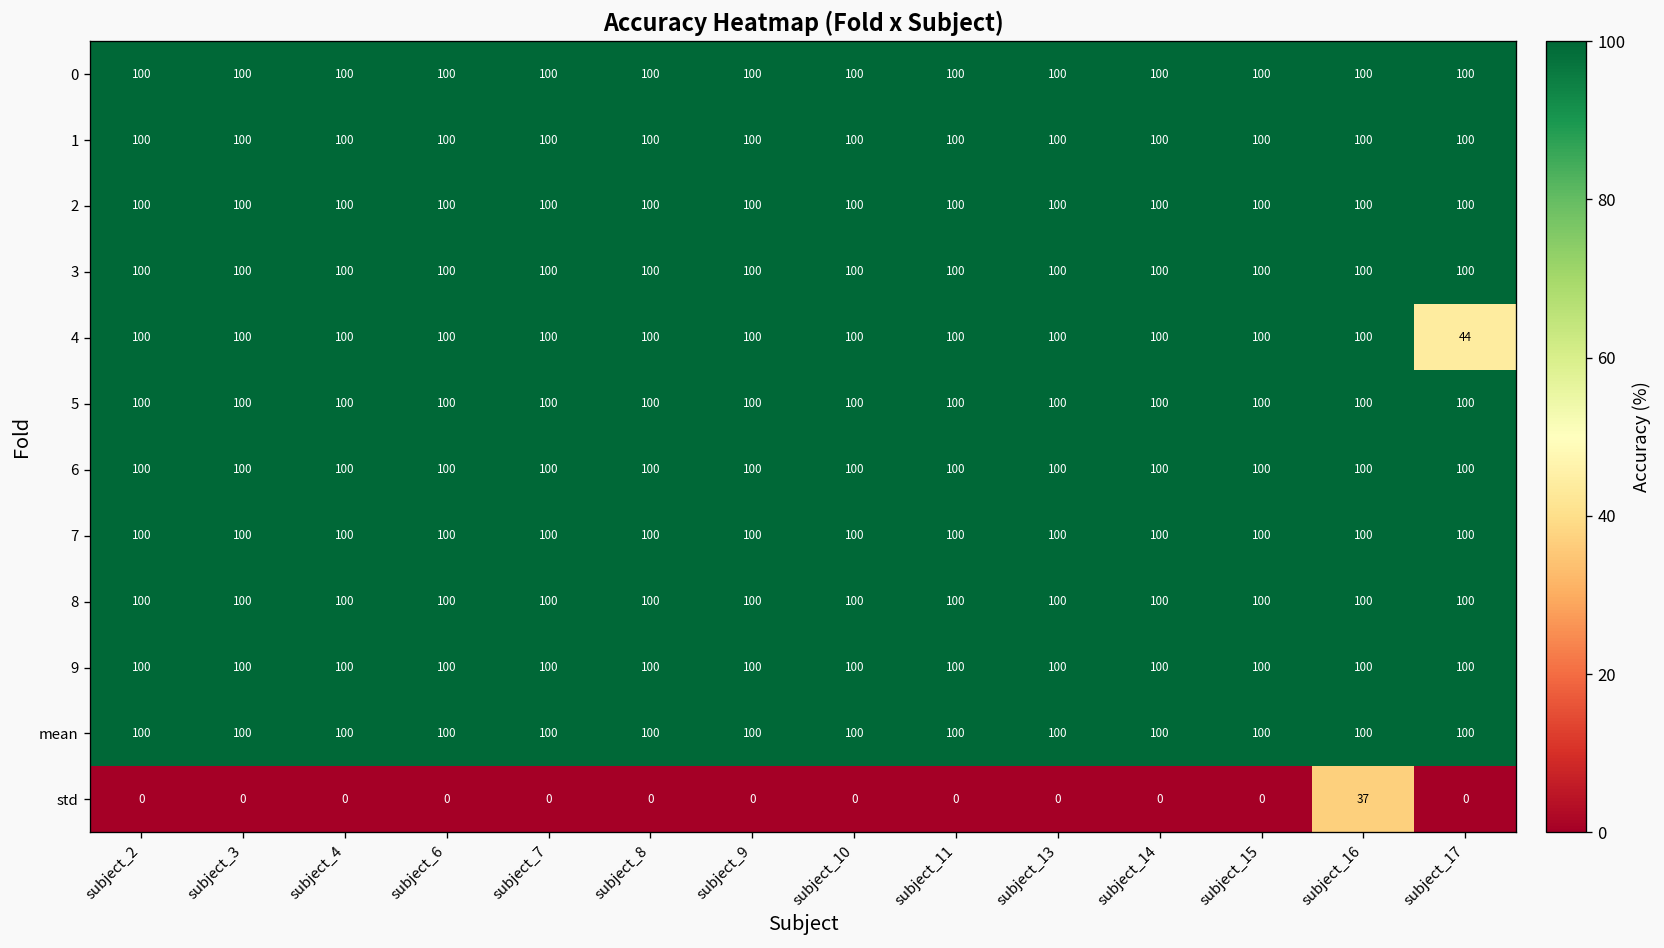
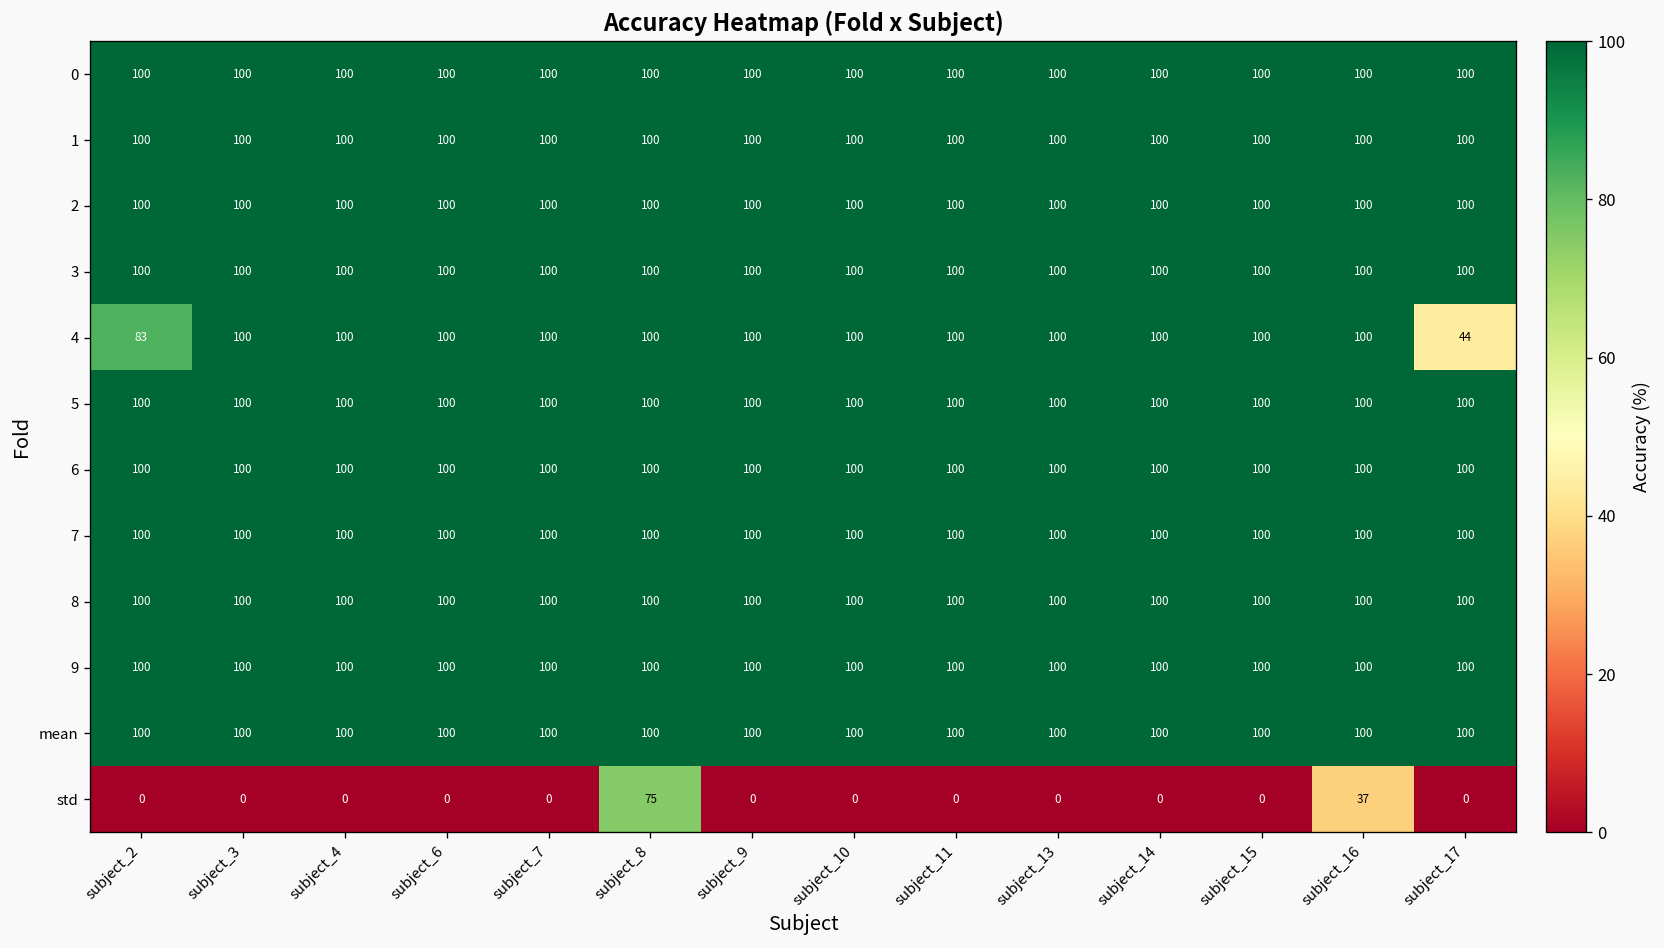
4, subject_2: 100 -> 83
std, subject_8: 0 -> 75
